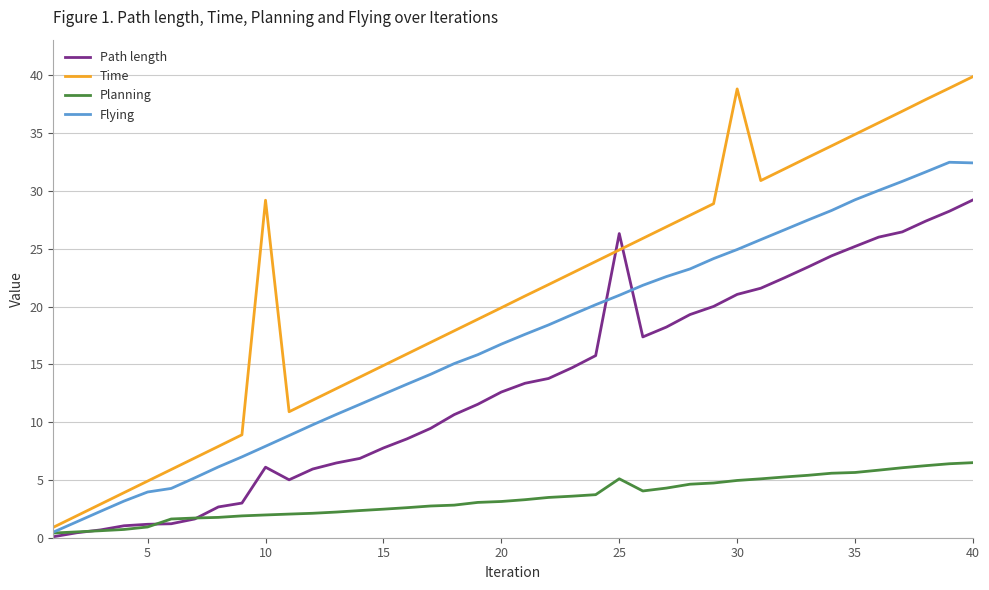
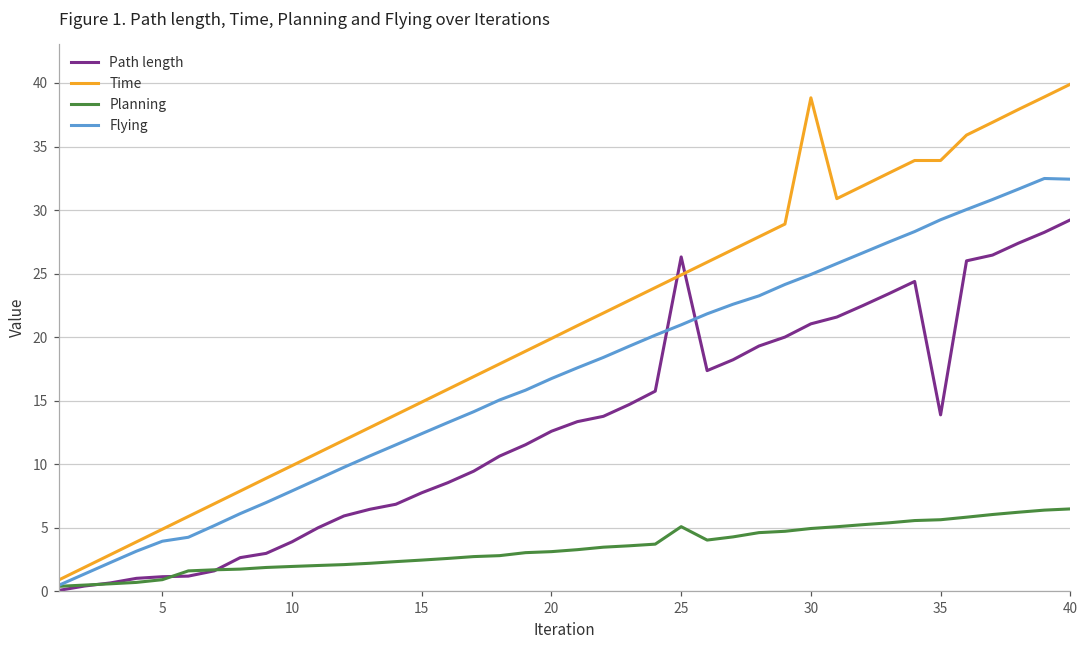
Path length, 10: 6.1 -> 3.9
Time, 10: 29.2 -> 9.9
Path length, 35: 25.2 -> 13.9
Time, 35: 34.9 -> 33.9
